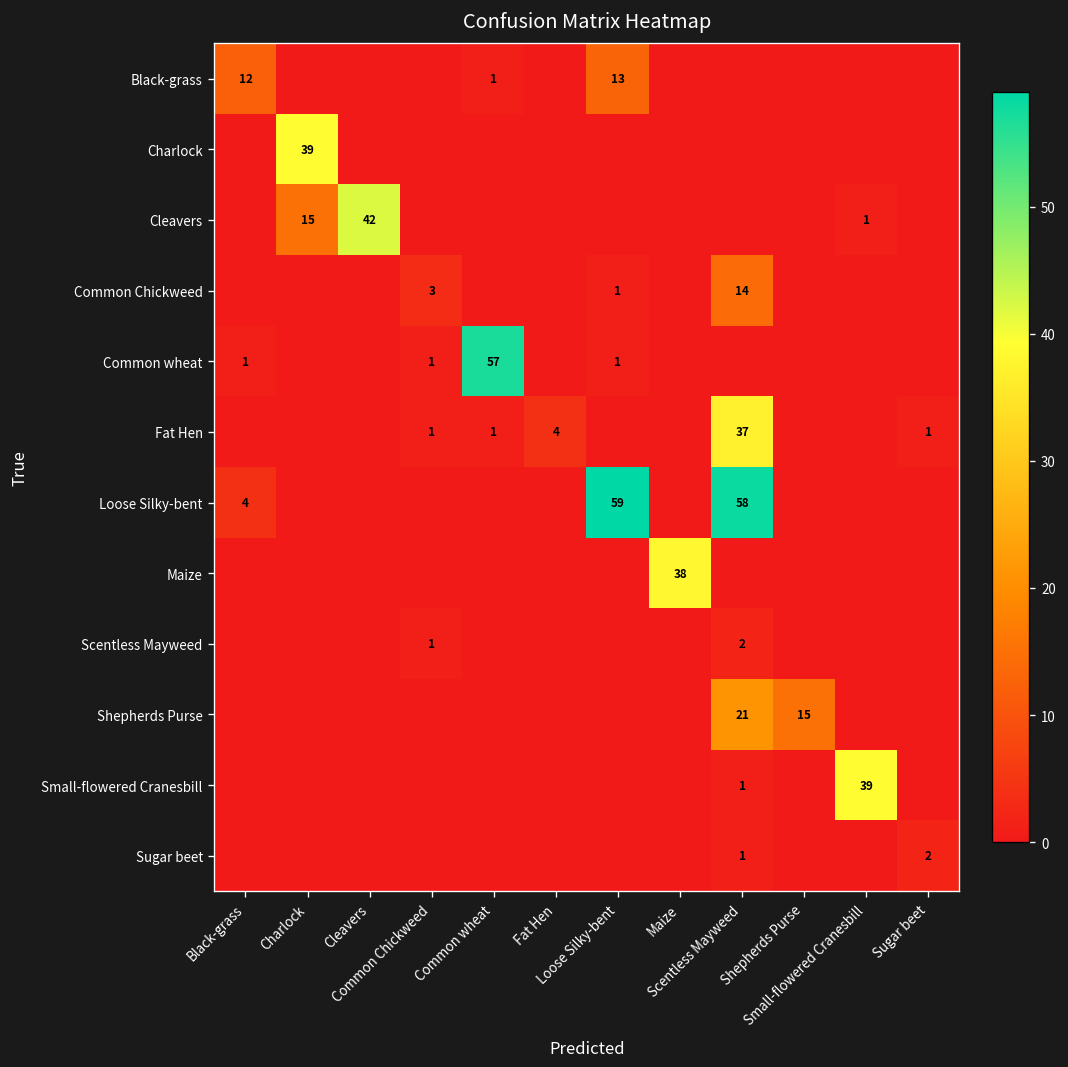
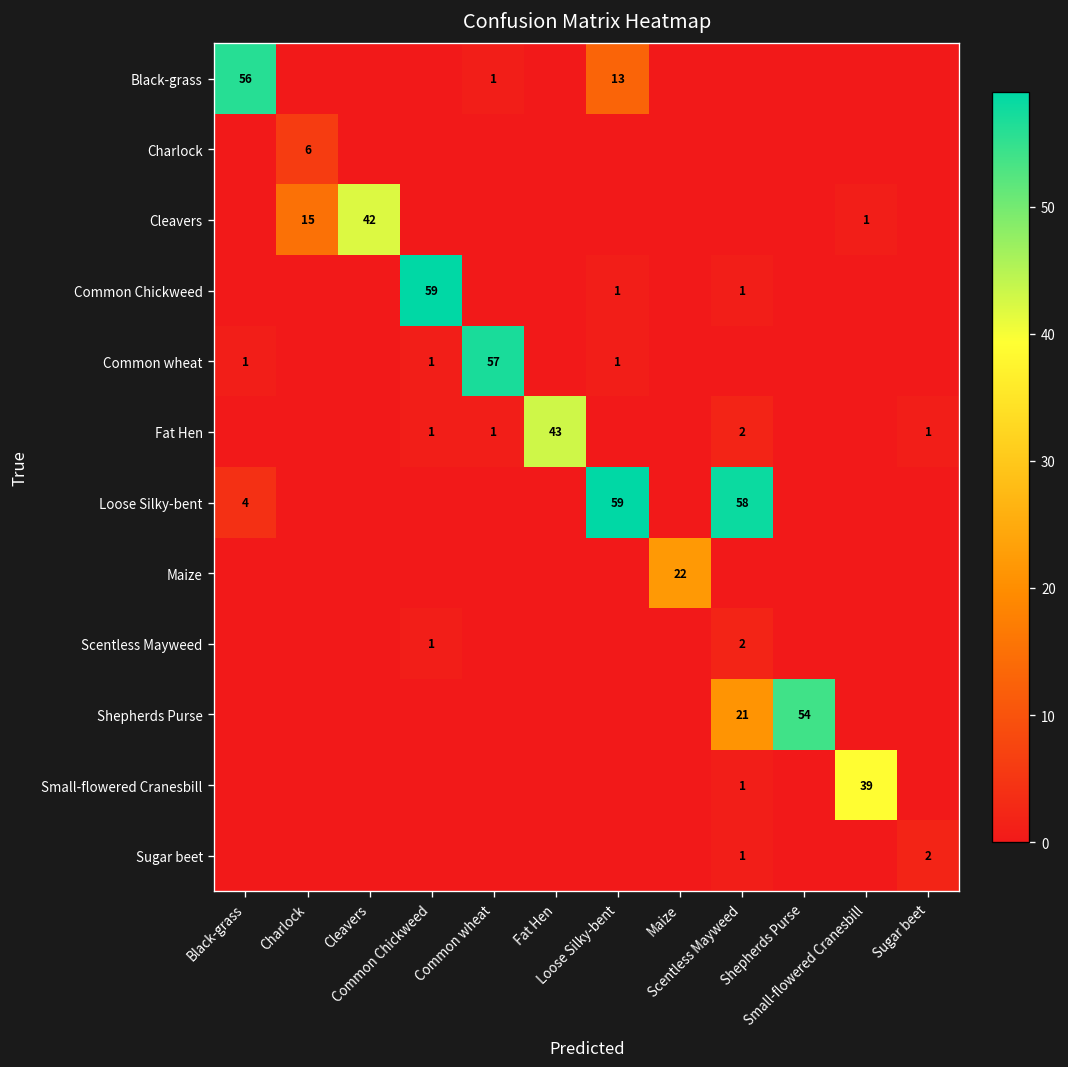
Black-grass, Black-grass: 12 -> 56
Charlock, Charlock: 39 -> 6
Common Chickweed, Common Chickweed: 3 -> 59
Common Chickweed, Scentless Mayweed: 14 -> 1
Fat Hen, Fat Hen: 4 -> 43
Fat Hen, Scentless Mayweed: 37 -> 2
Maize, Maize: 38 -> 22
Shepherds Purse, Shepherds Purse: 15 -> 54
